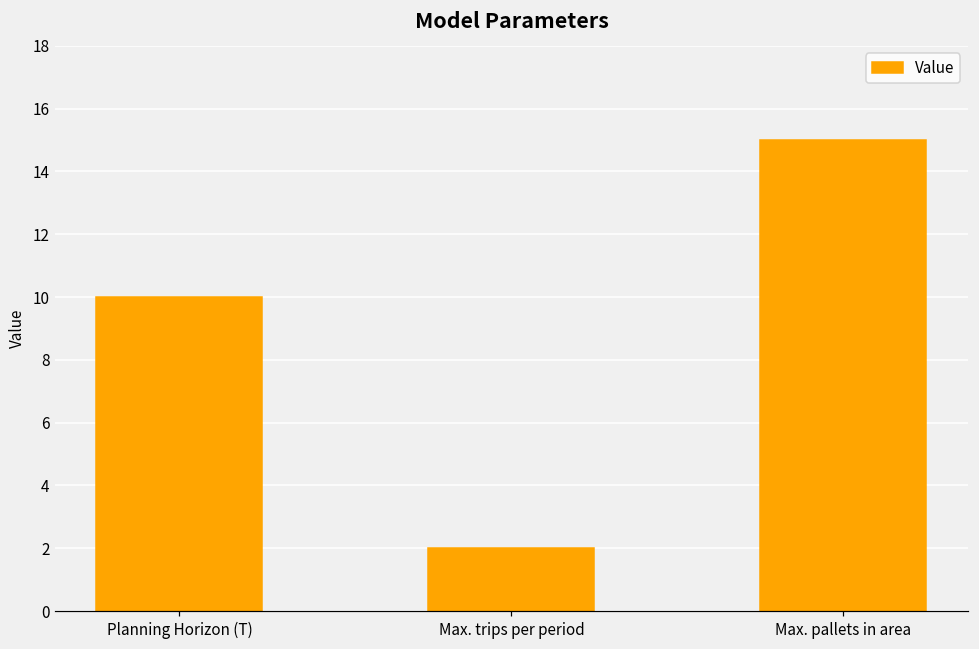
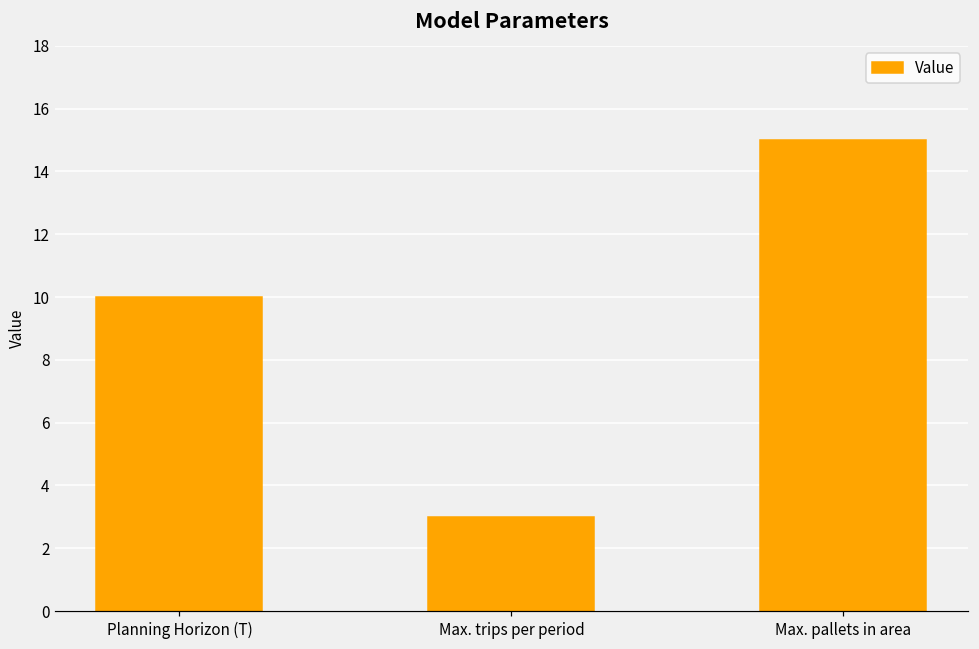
Max. trips per period: 2 -> 3
